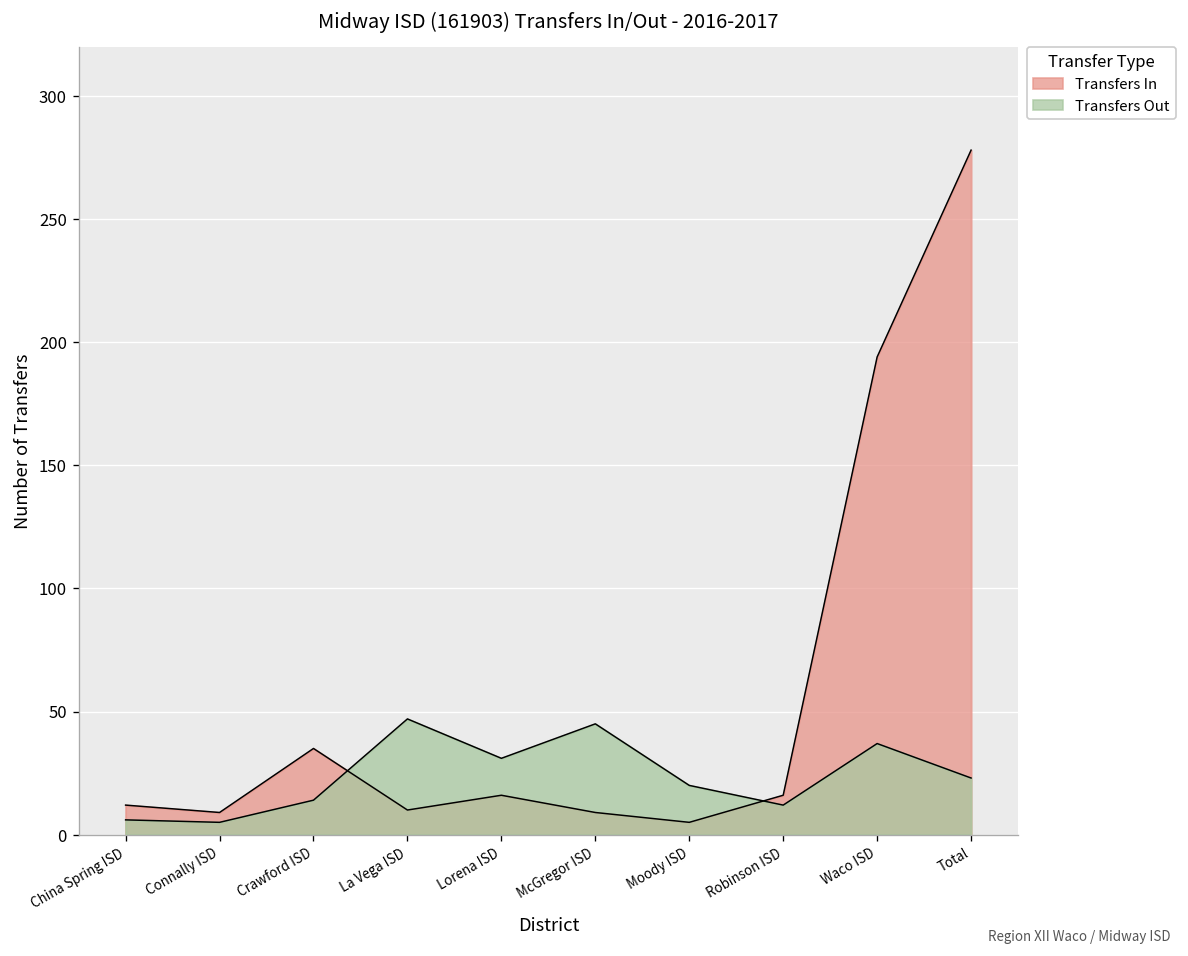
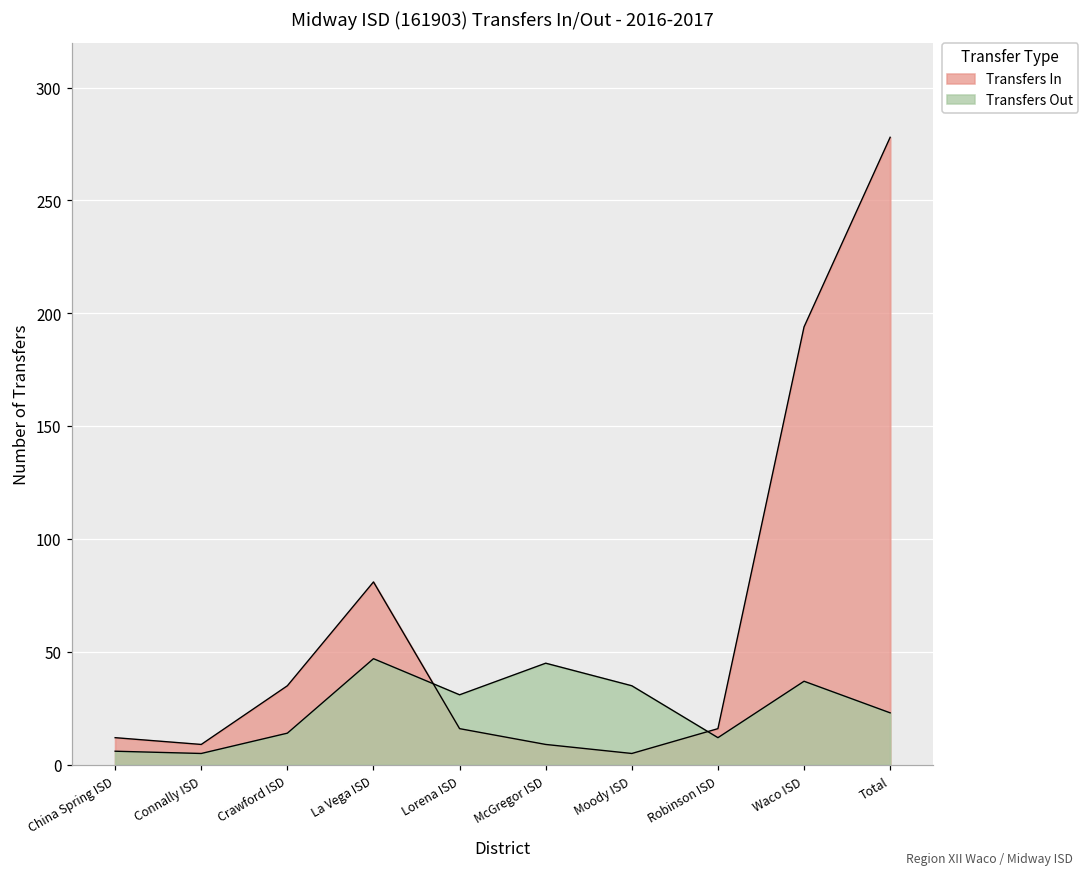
Transfers In, La Vega ISD: 10 -> 81
Transfers Out, Moody ISD: 20 -> 35
